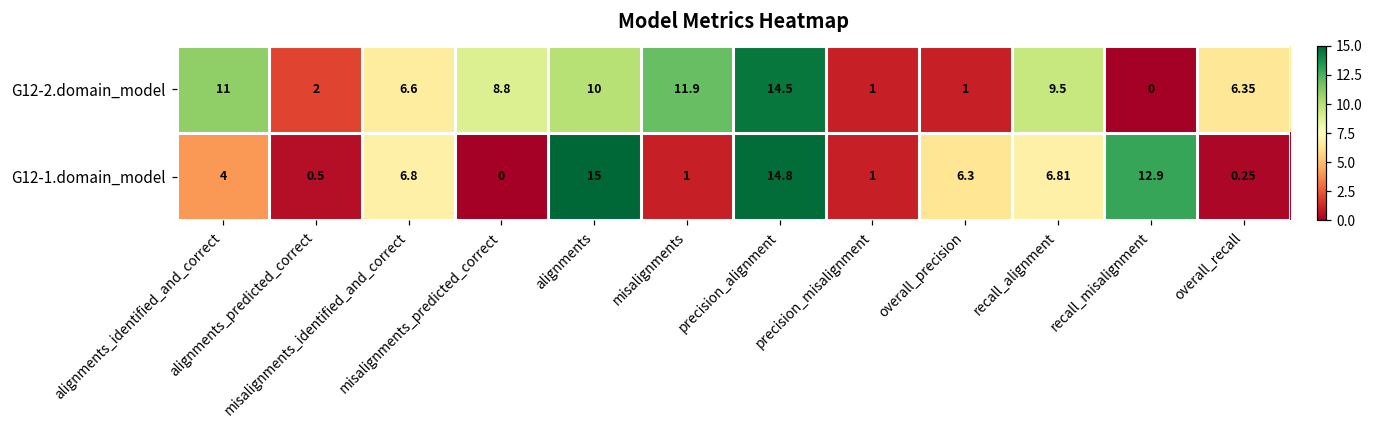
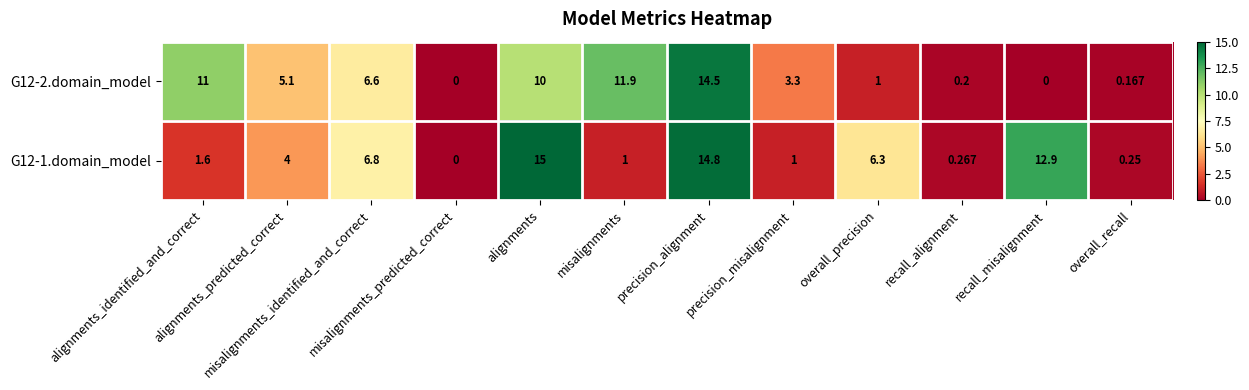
G12-2.domain_model, alignments_predicted_correct: 2 -> 5.1
G12-2.domain_model, misalignments_predicted_correct: 8.8 -> 0
G12-2.domain_model, precision_misalignment: 1 -> 3.3
G12-2.domain_model, recall_alignment: 9.5 -> 0.2
G12-2.domain_model, overall_recall: 6.35 -> 0.167
G12-1.domain_model, alignments_identified_and_correct: 4 -> 1.6
G12-1.domain_model, alignments_predicted_correct: 0.5 -> 4
G12-1.domain_model, recall_alignment: 6.81 -> 0.267
